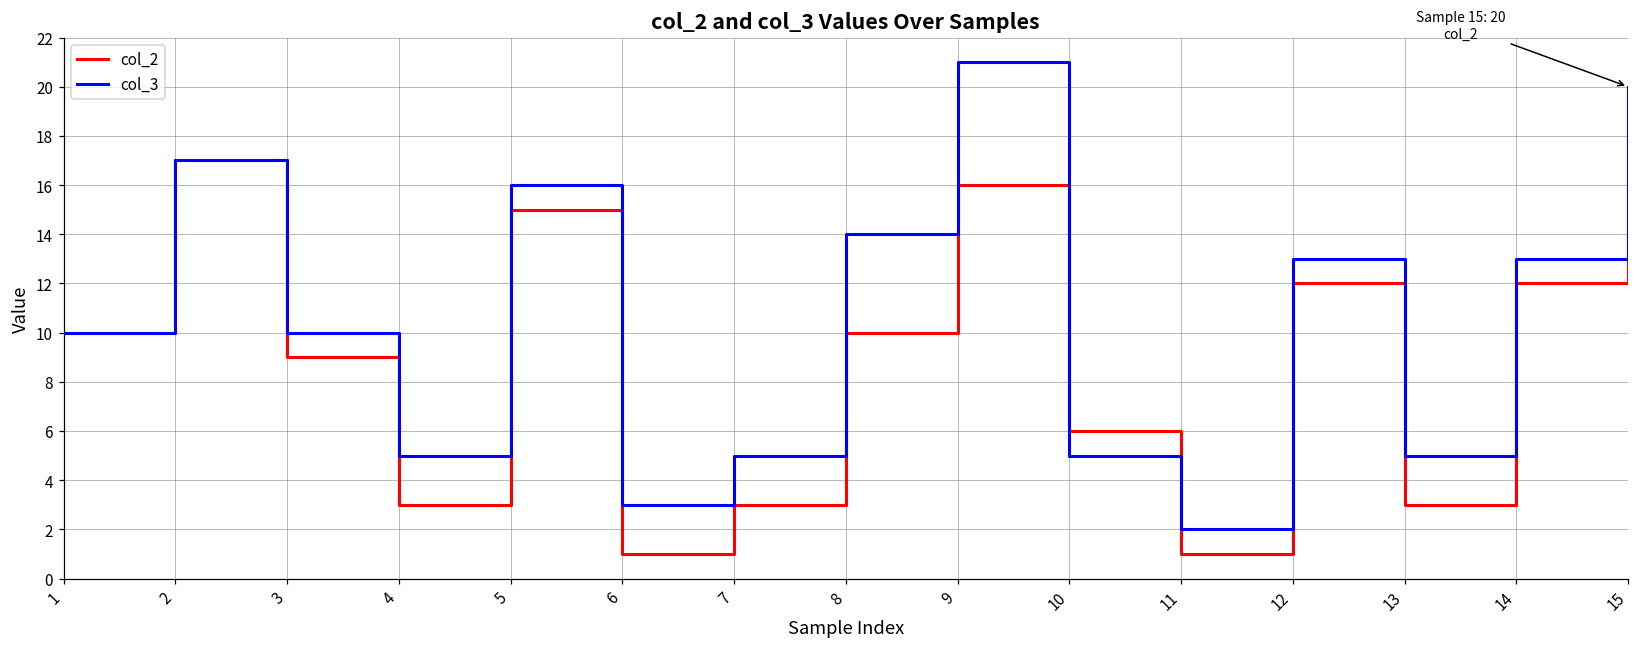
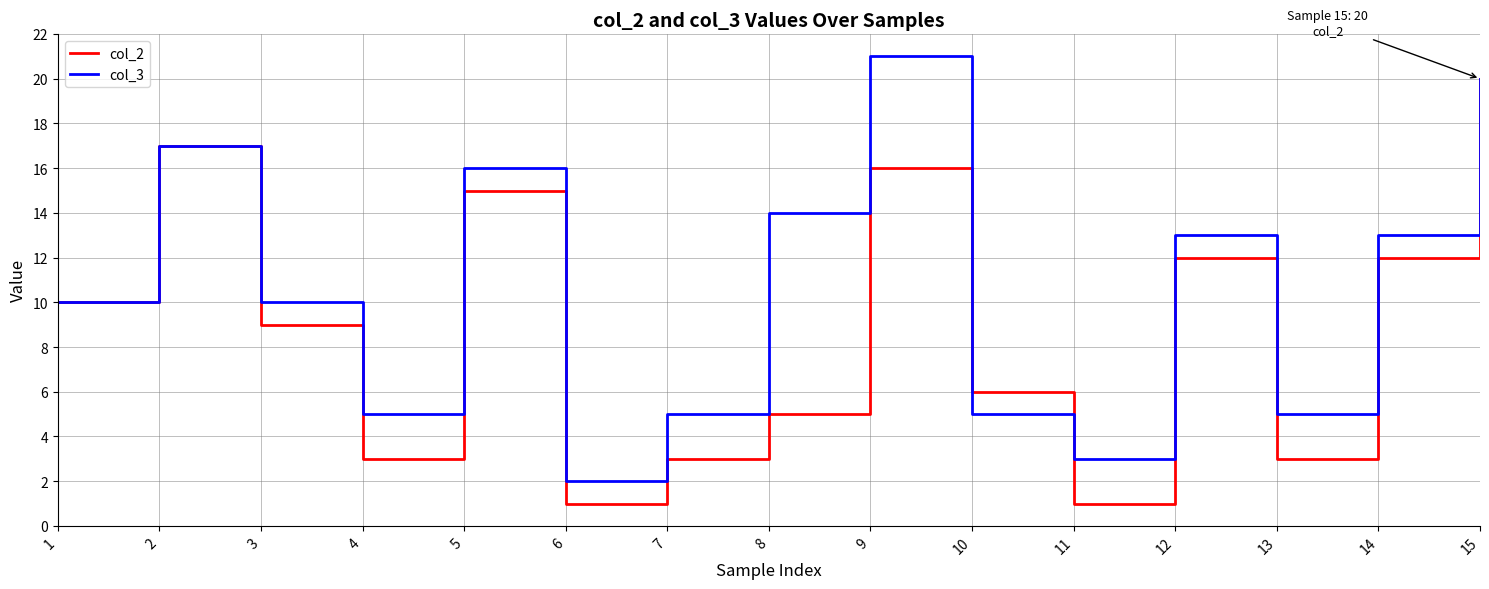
col_3, 6: 3 -> 2
col_2, 8: 10 -> 5
col_3, 11: 2 -> 3
